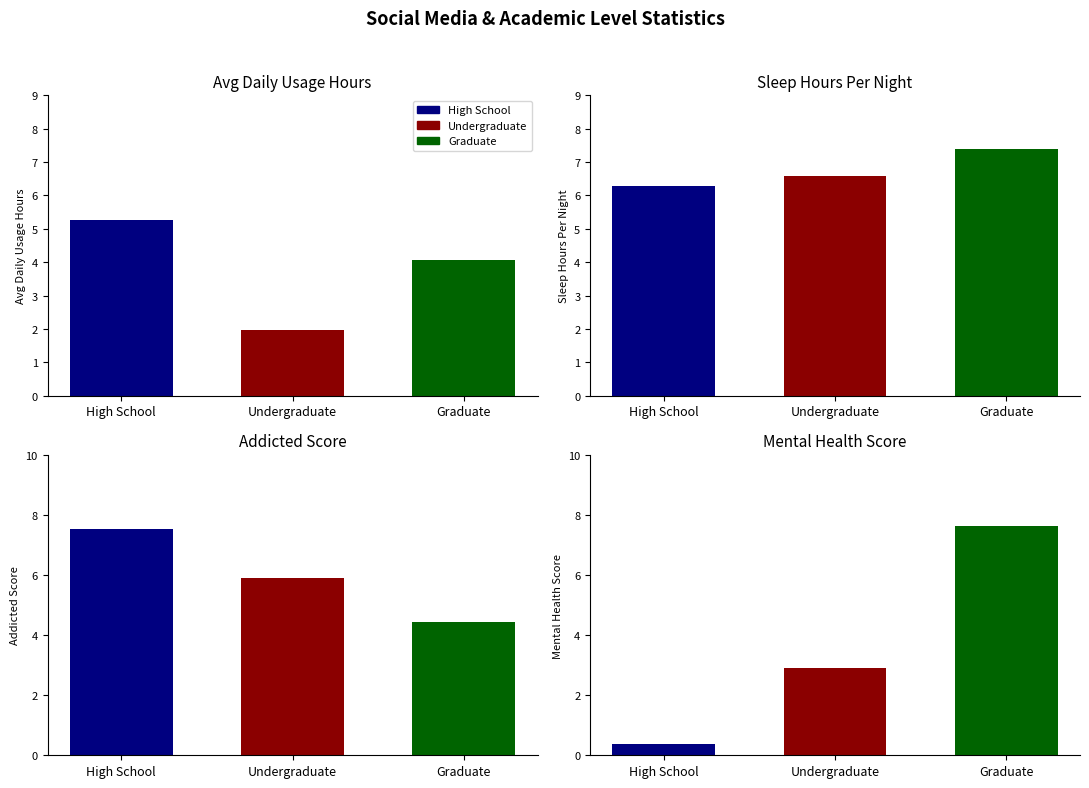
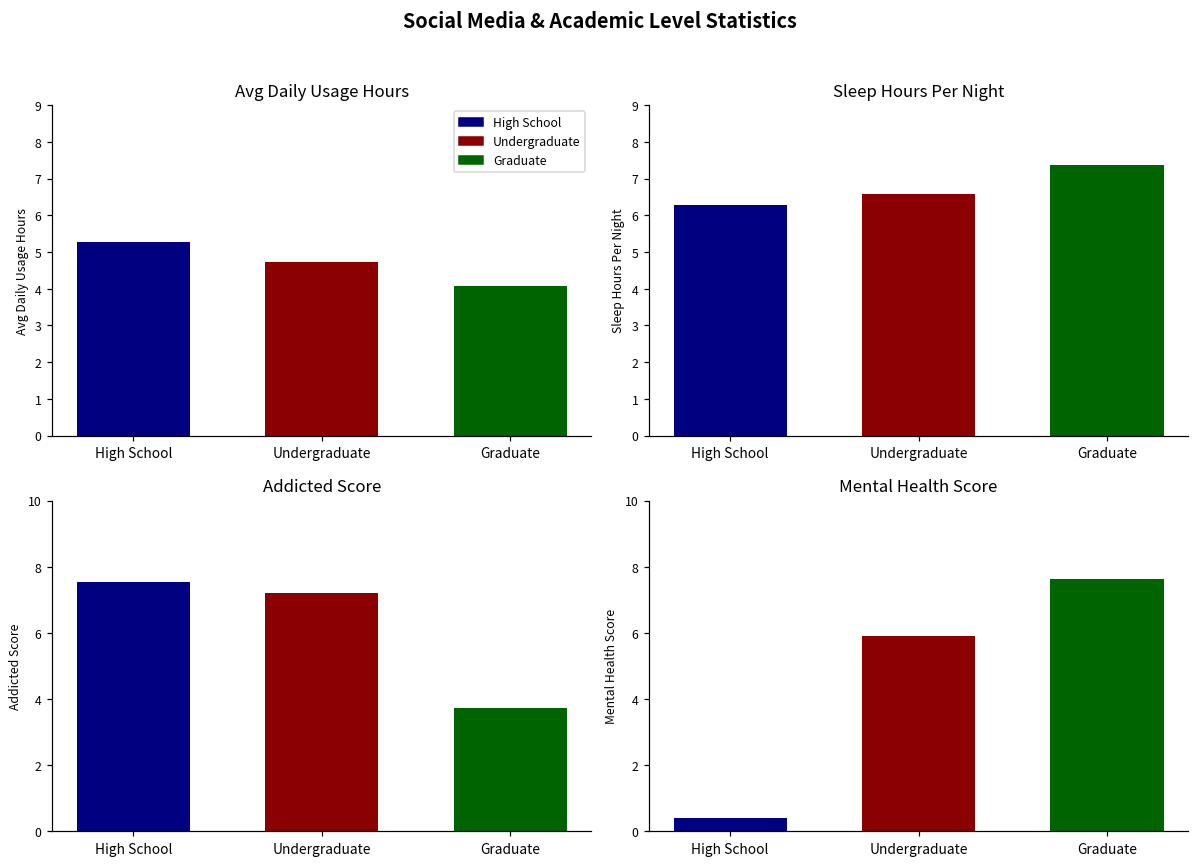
Avg Daily Usage Hours, Undergraduate: 2.0 -> 4.7
Addicted Score, Undergraduate: 5.9 -> 7.2
Addicted Score, Graduate: 4.4 -> 3.7
Mental Health Score, Undergraduate: 2.9 -> 5.9
